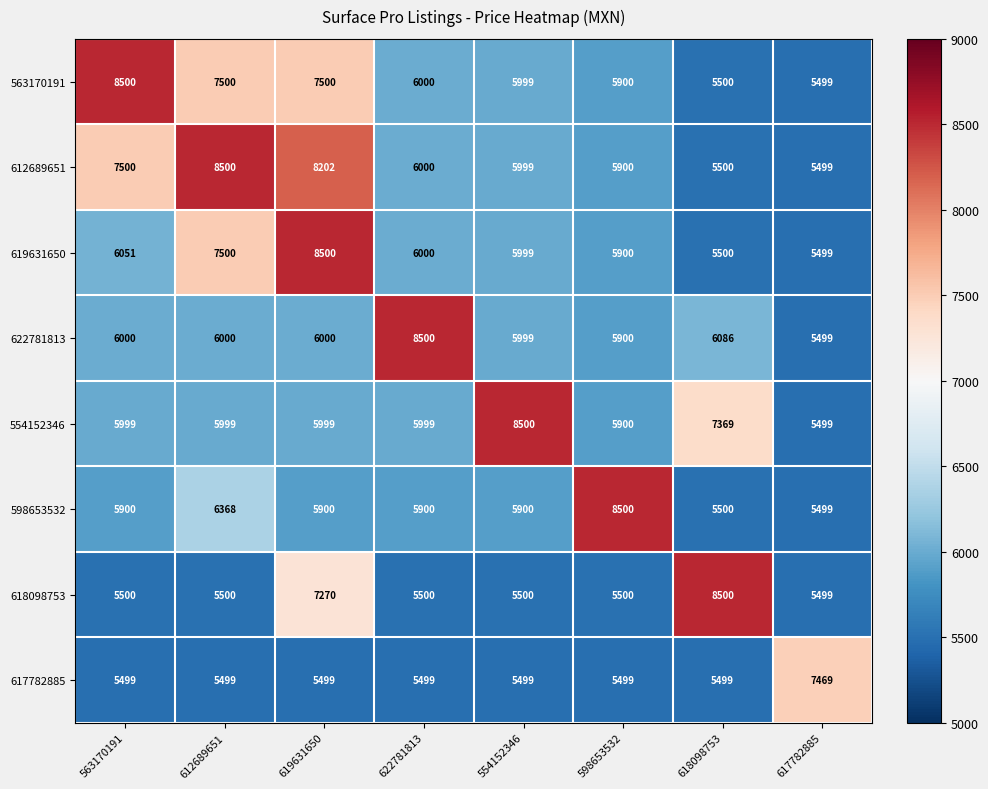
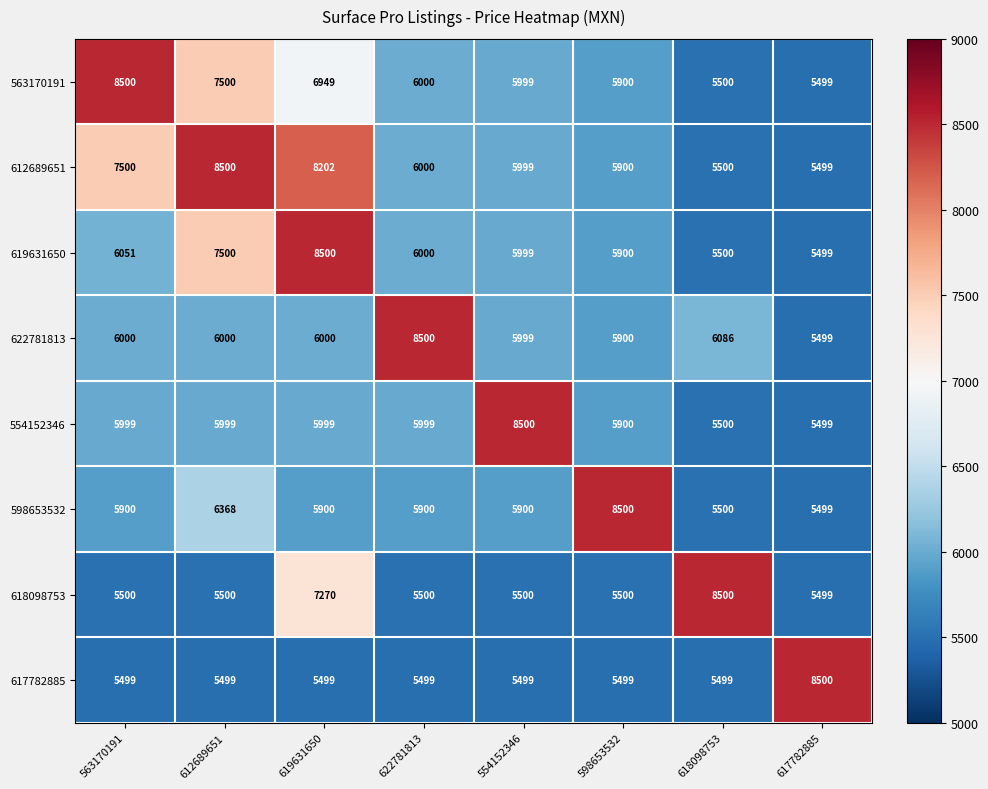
563170191, 619631650: 7500 -> 6949
554152346, 618098753: 7369 -> 5500
617782885, 617782885: 7469 -> 8500
